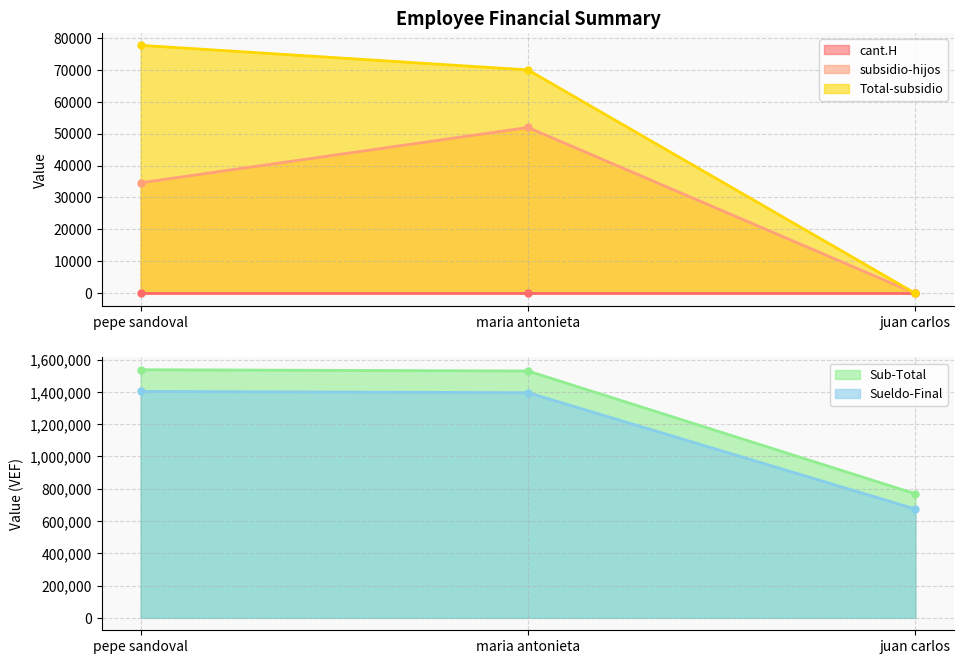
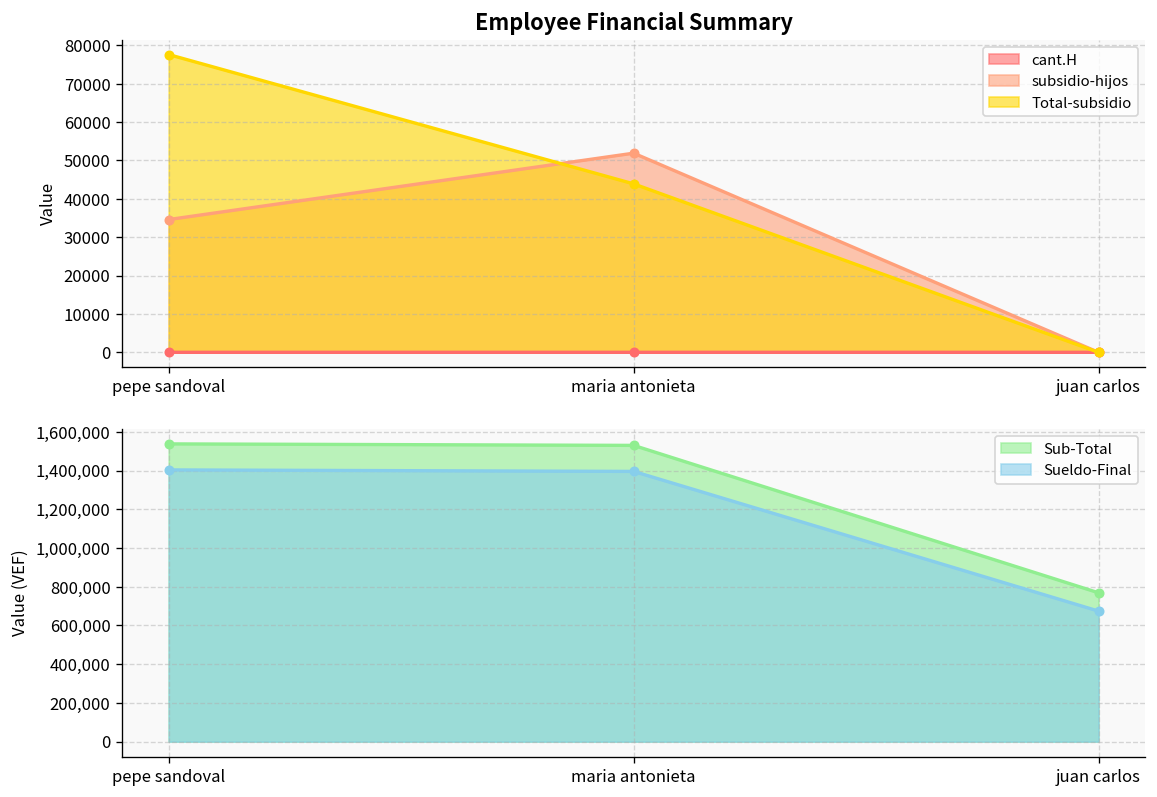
Employee Financial Summary, Total-subsidio, maria antonieta: 70000 -> 44000
